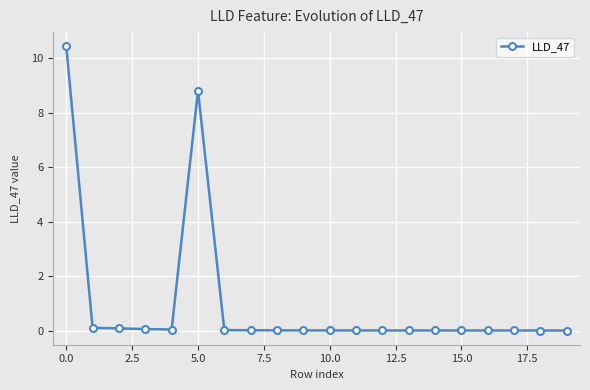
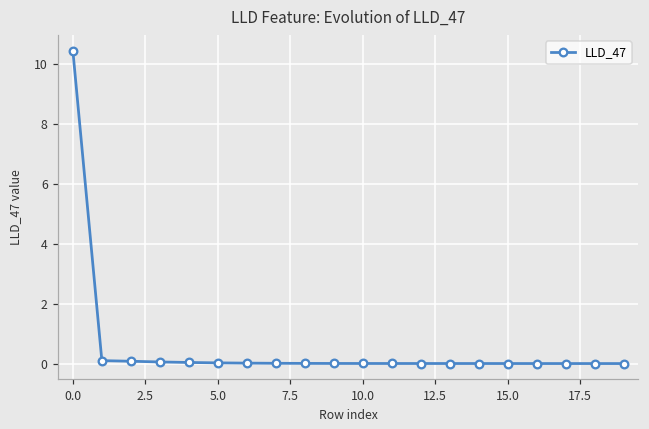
5.0: 8.8 -> 0.0
